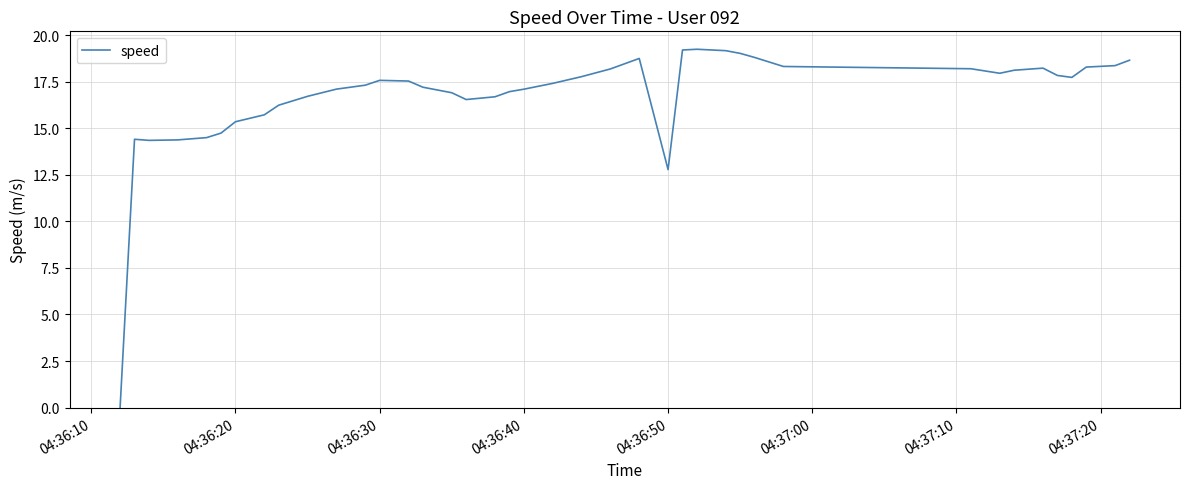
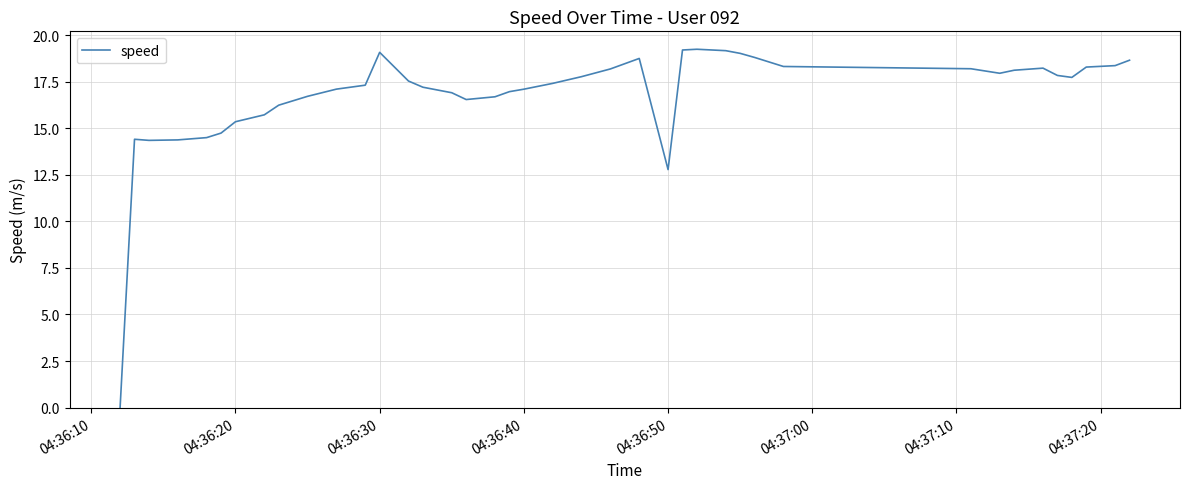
04:36:30: 17.6 -> 19.1
